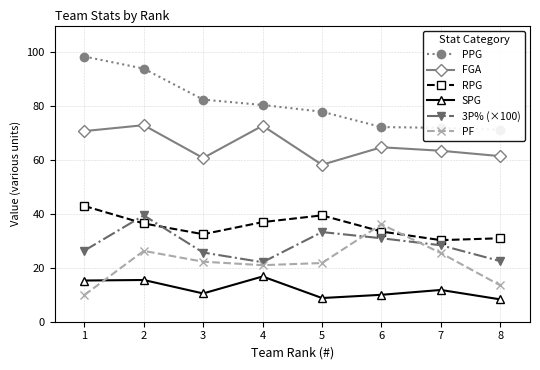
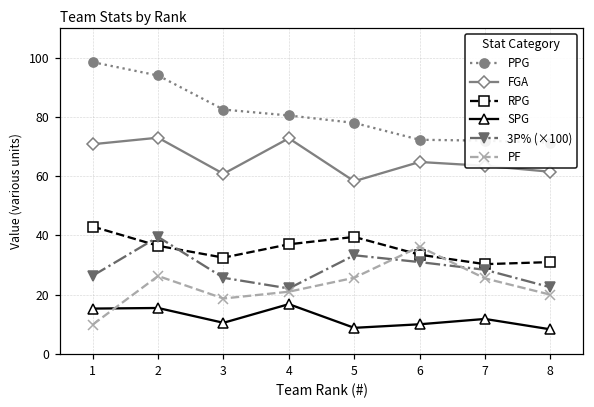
PF, 3: 22 -> 19
PF, 5: 22 -> 26
PF, 8: 14 -> 20
